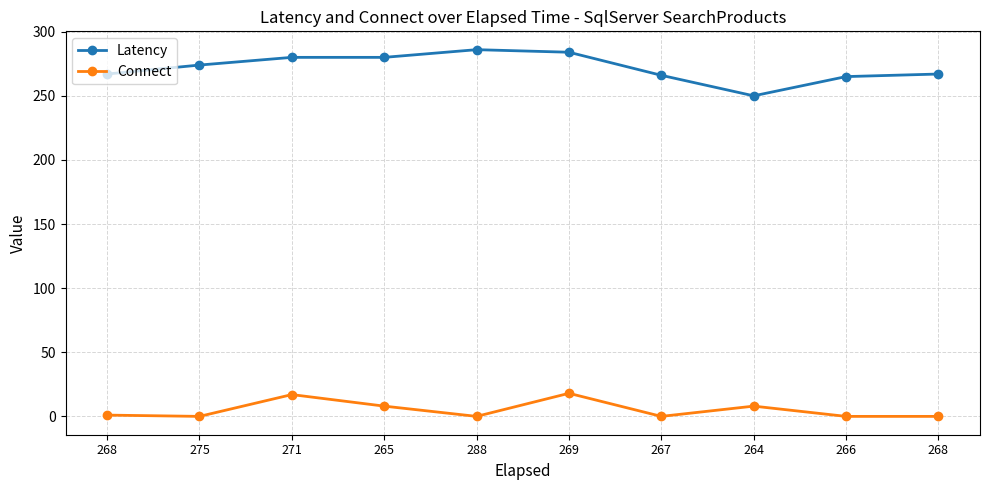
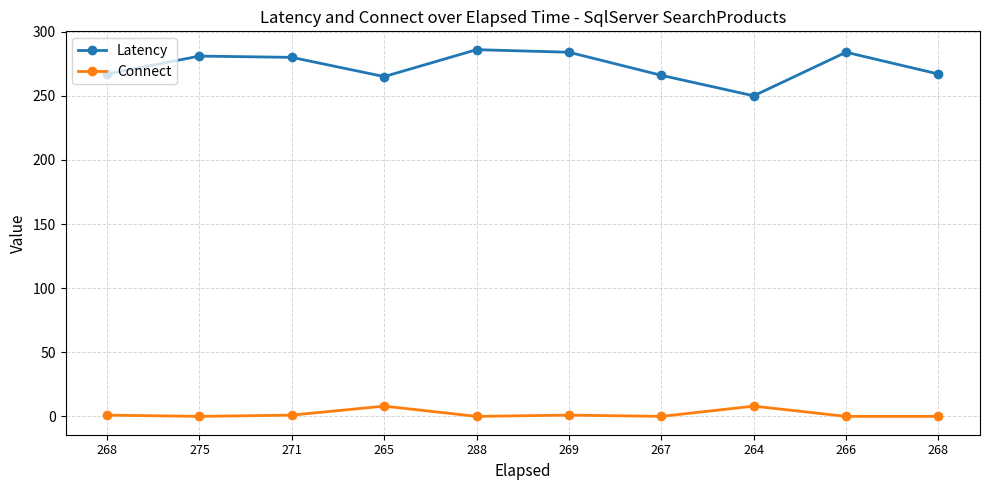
Latency, 275: 274 -> 281
Connect, 271: 17 -> 1
Latency, 265: 280 -> 265
Connect, 269: 18 -> 1
Latency, 266: 265 -> 284
